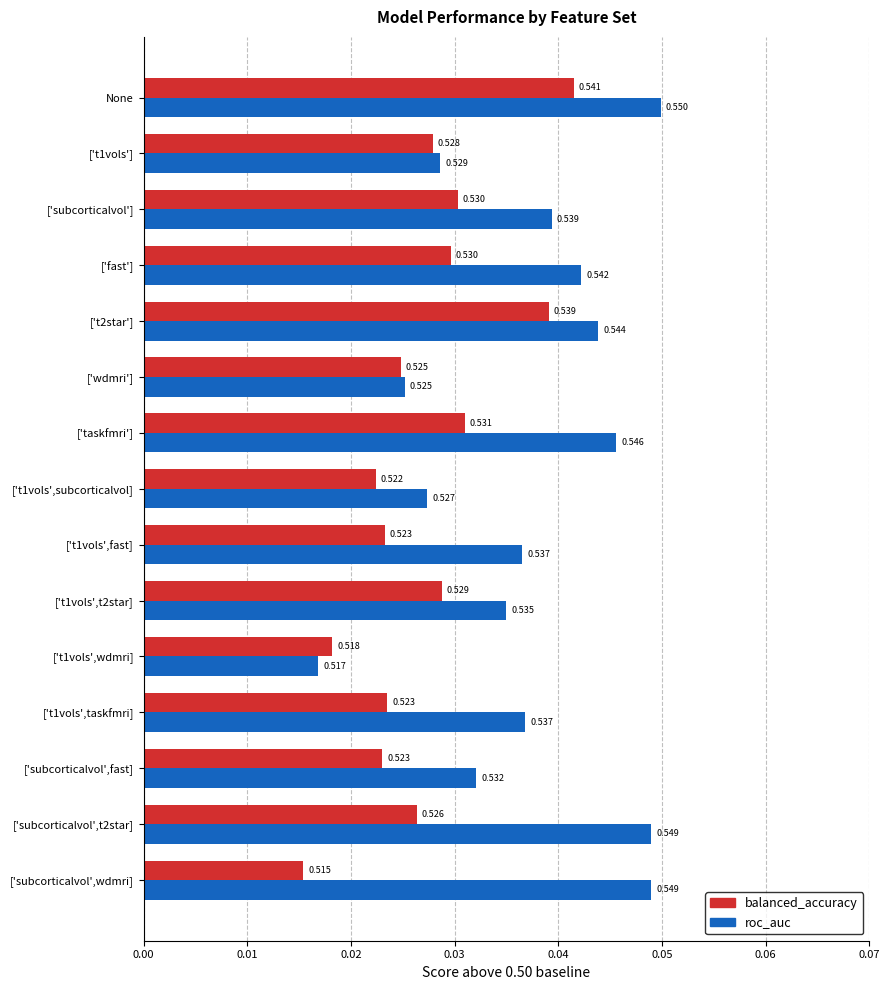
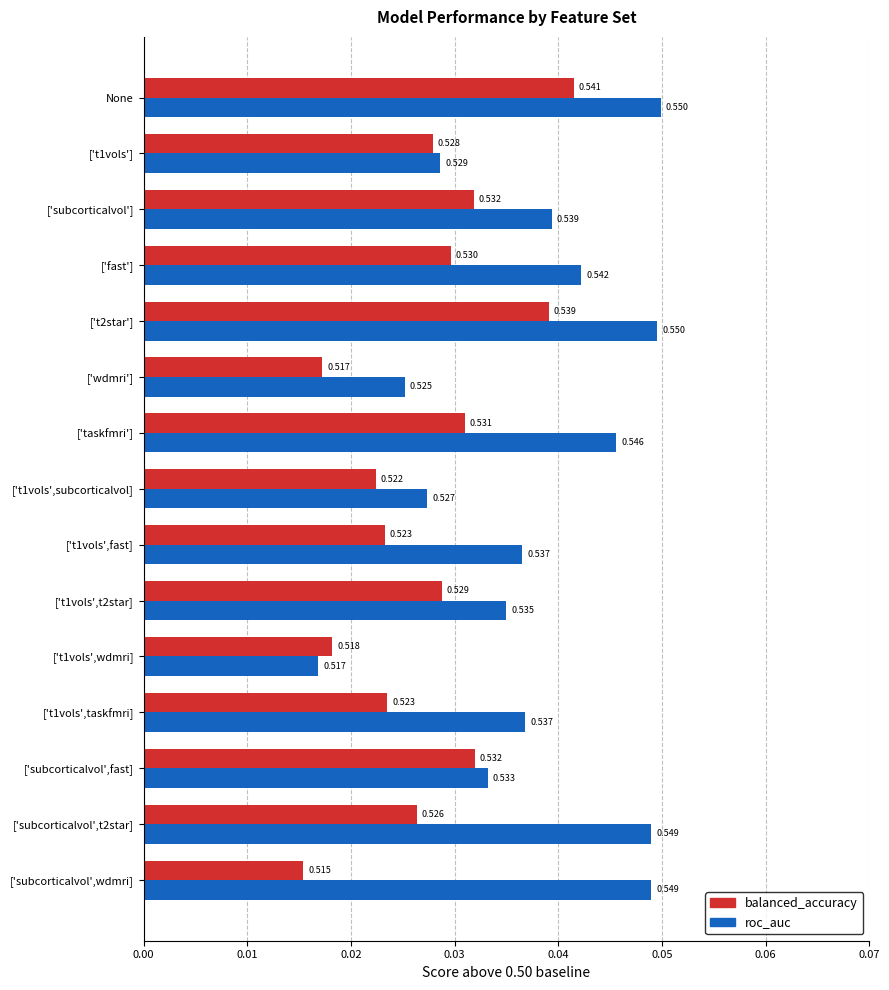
balanced_accuracy, ['subcorticalvol']: 0.530 -> 0.532
roc_auc, ['t2star']: 0.544 -> 0.550
balanced_accuracy, ['wdmri']: 0.525 -> 0.517
balanced_accuracy, ['subcorticalvol',fast]: 0.523 -> 0.532
roc_auc, ['subcorticalvol',fast]: 0.532 -> 0.533
